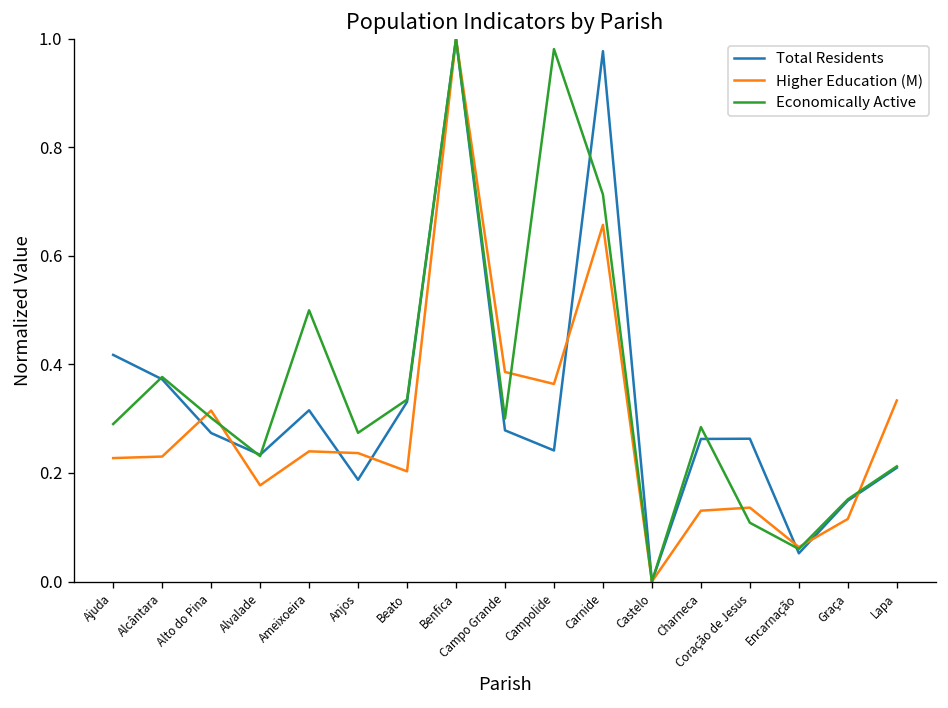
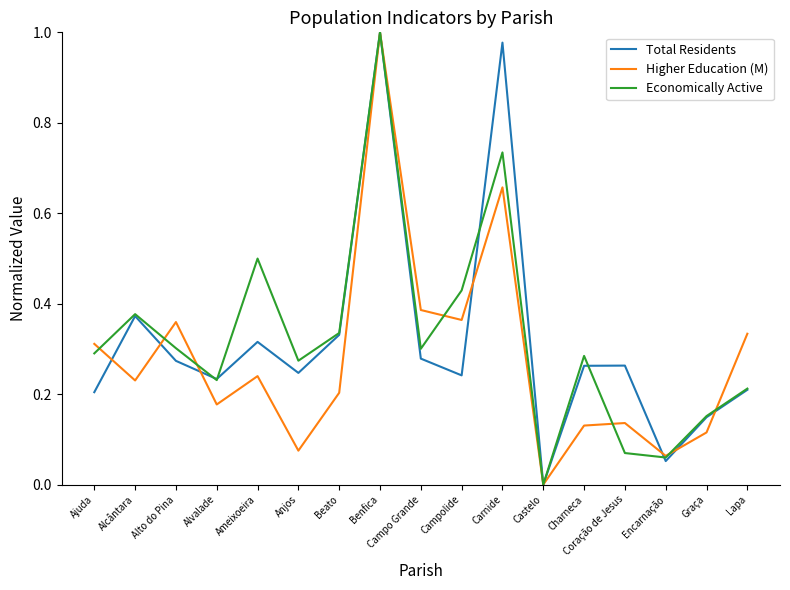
Total Residents, Ajuda: 0.42 -> 0.20
Higher Education (M), Ajuda: 0.23 -> 0.31
Higher Education (M), Alto do Pina: 0.31 -> 0.36
Total Residents, Anjos: 0.19 -> 0.25
Higher Education (M), Anjos: 0.24 -> 0.08
Economically Active, Campolide: 0.98 -> 0.43
Economically Active, Carnide: 0.71 -> 0.73
Economically Active, Coração de Jesus: 0.11 -> 0.07
